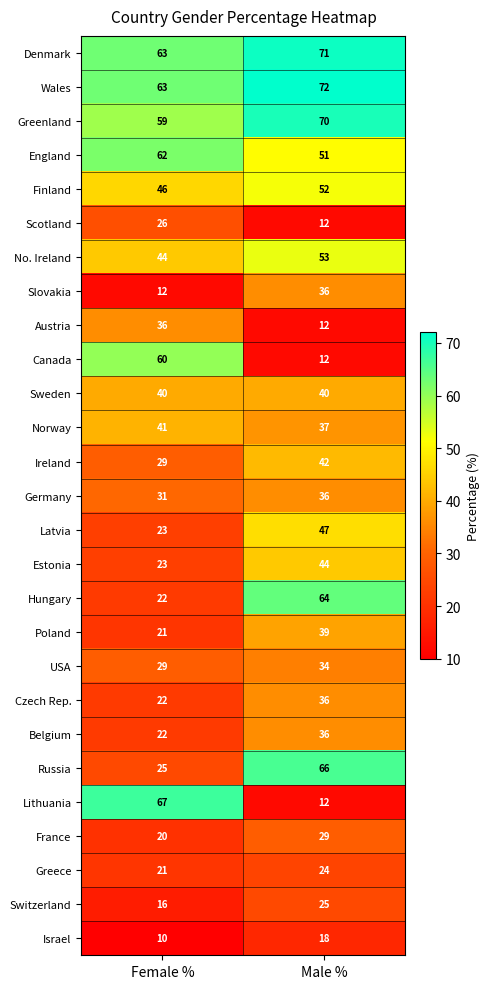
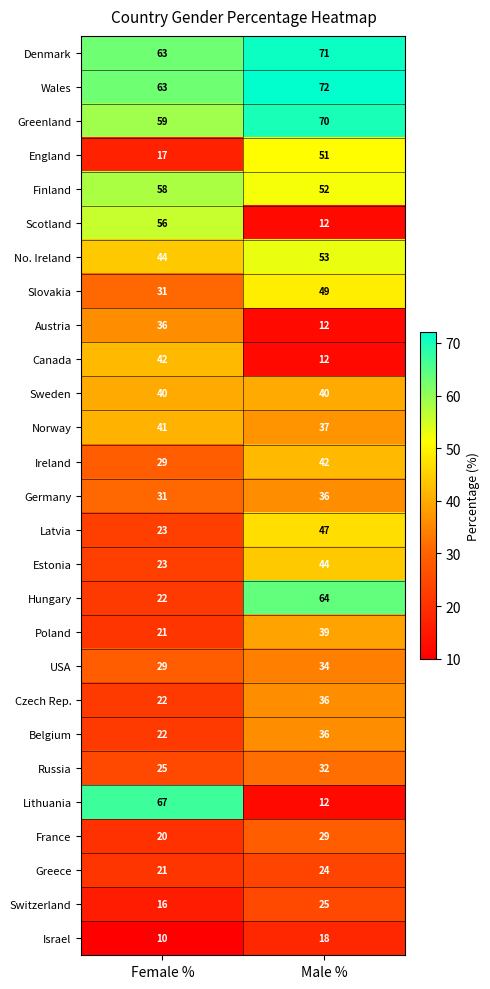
England, Female %: 62 -> 17
Finland, Female %: 46 -> 58
Scotland, Female %: 26 -> 56
Slovakia, Female %: 12 -> 31
Slovakia, Male %: 36 -> 49
Canada, Female %: 60 -> 42
Russia, Male %: 66 -> 32
